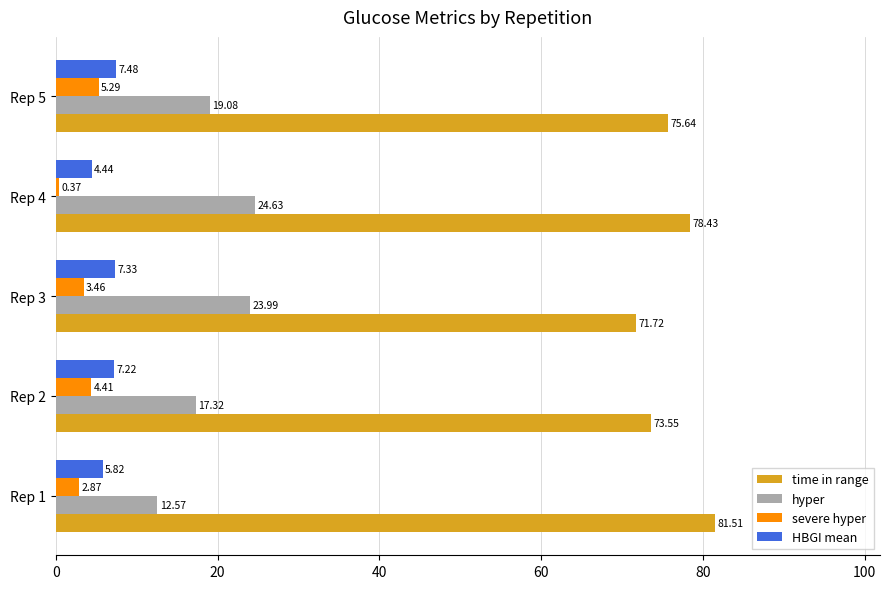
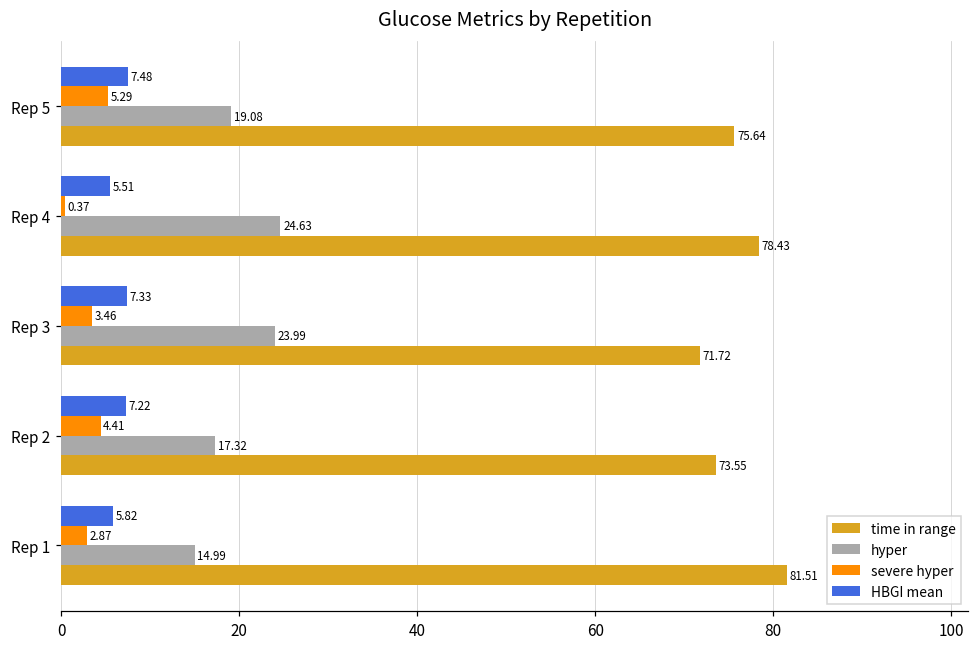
HBGI mean, Rep 4: 4.44 -> 5.51
hyper, Rep 1: 12.57 -> 14.99
